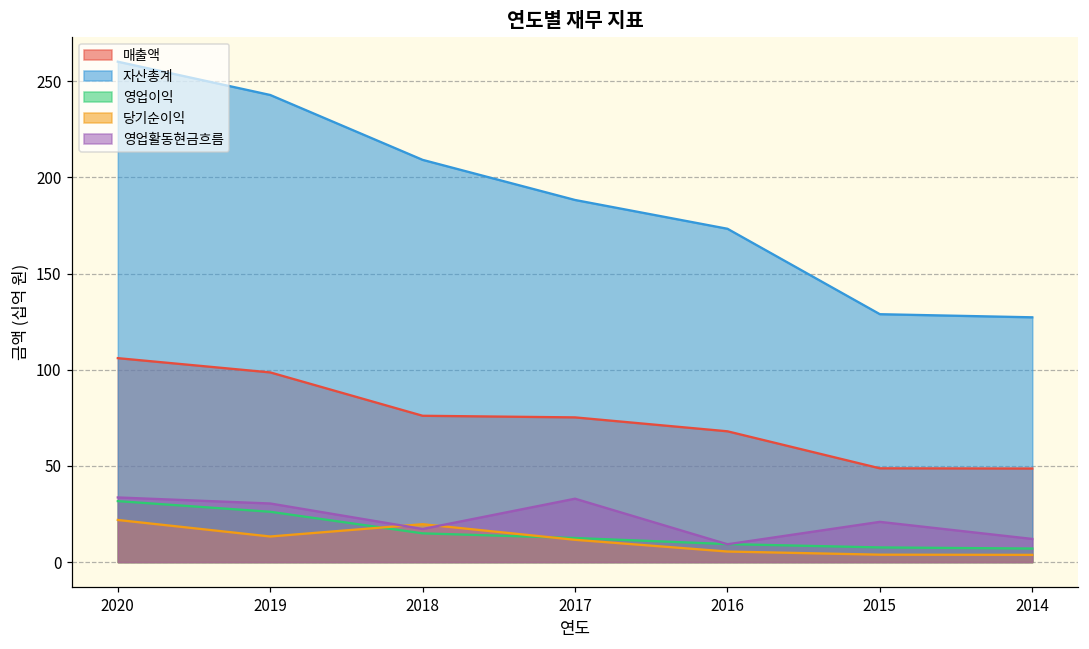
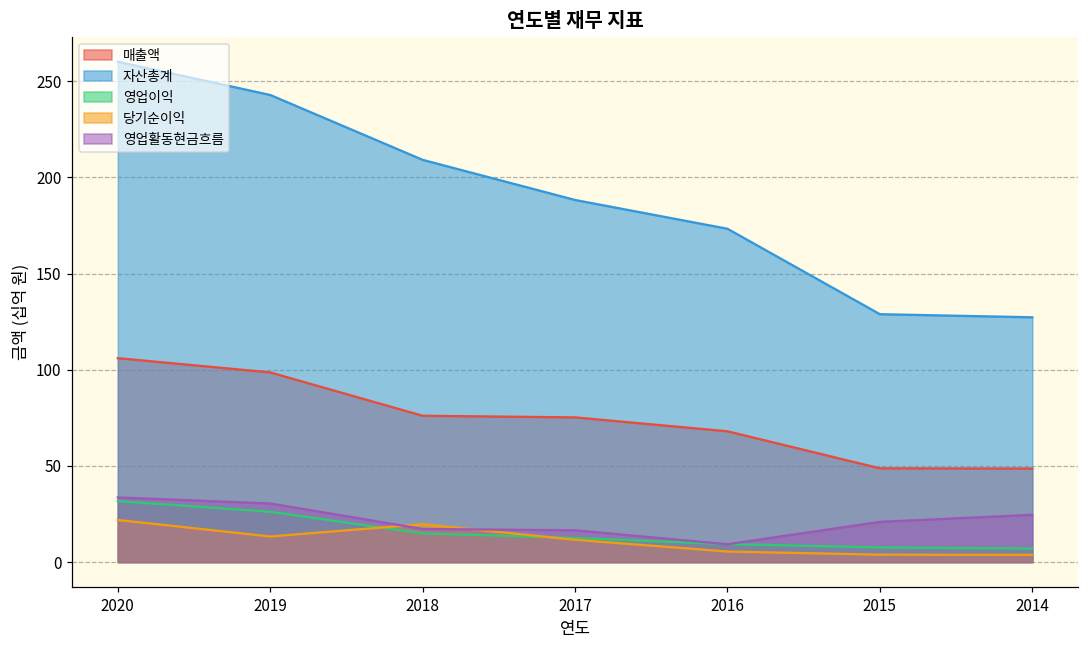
영업활동현금흐름, 2017: 33 -> 17
영업활동현금흐름, 2014: 12 -> 25
